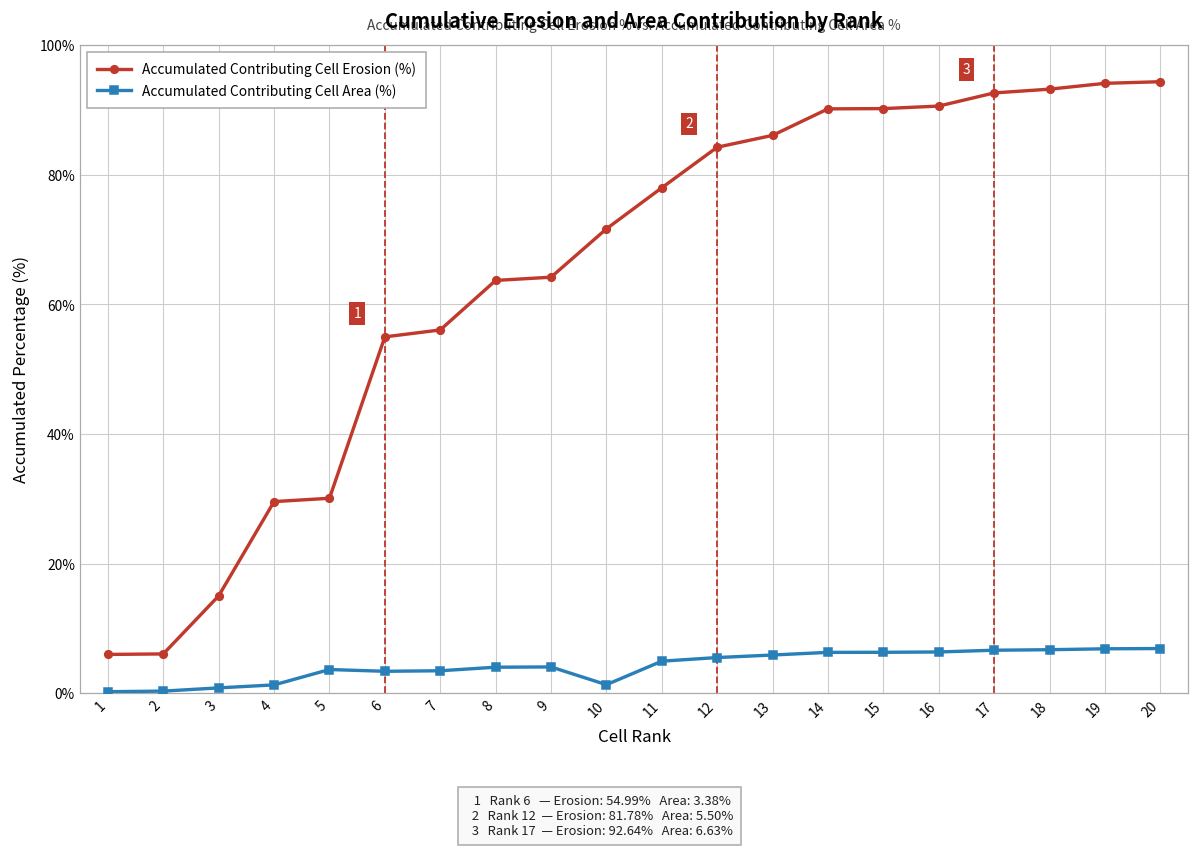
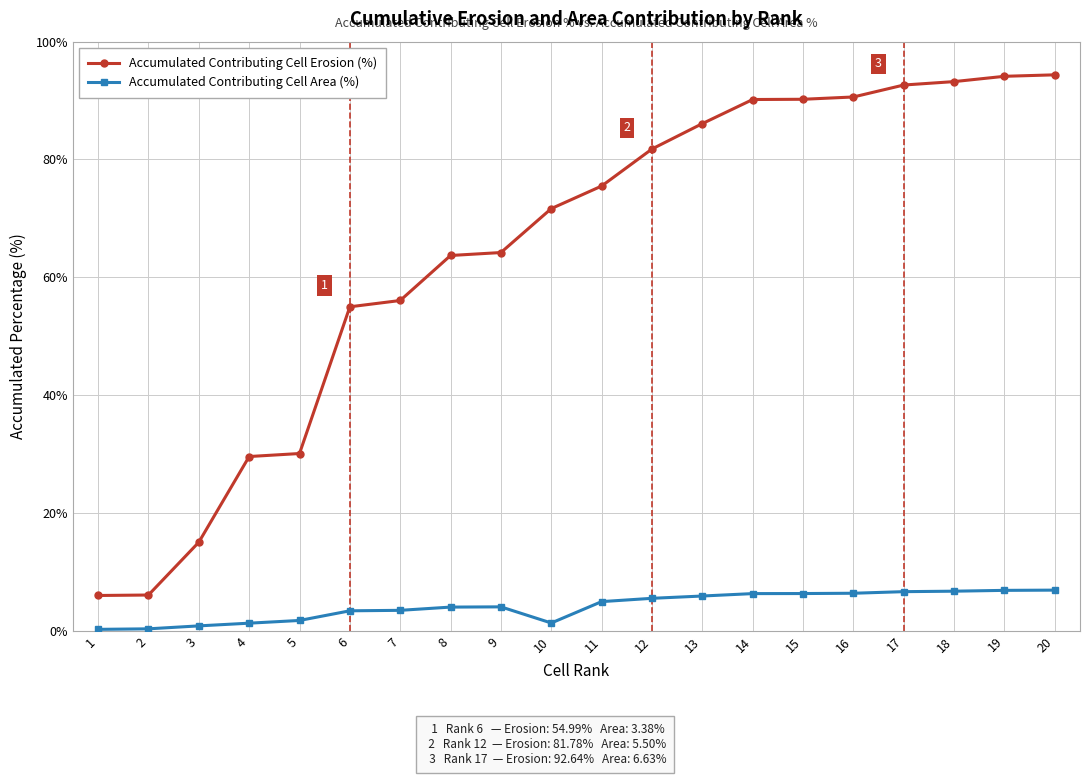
Accumulated Contributing Cell Area (%), 5: 4% -> 2%
Accumulated Contributing Cell Erosion (%), 11: 78% -> 75%
Accumulated Contributing Cell Erosion (%), 12: 84% -> 82%
